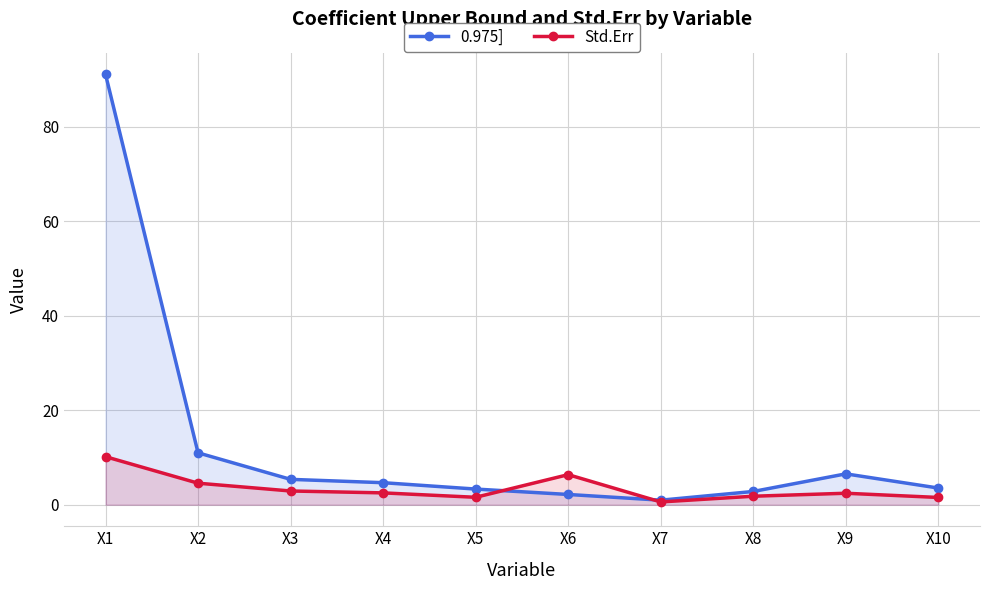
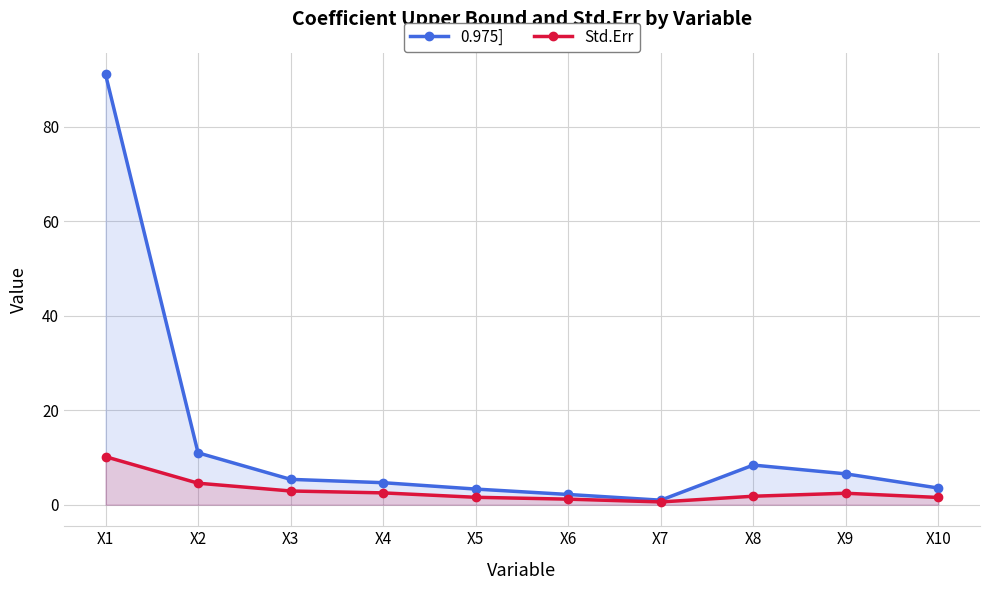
Std.Err, X6: 6 -> 1
0.975], X8: 3 -> 8
